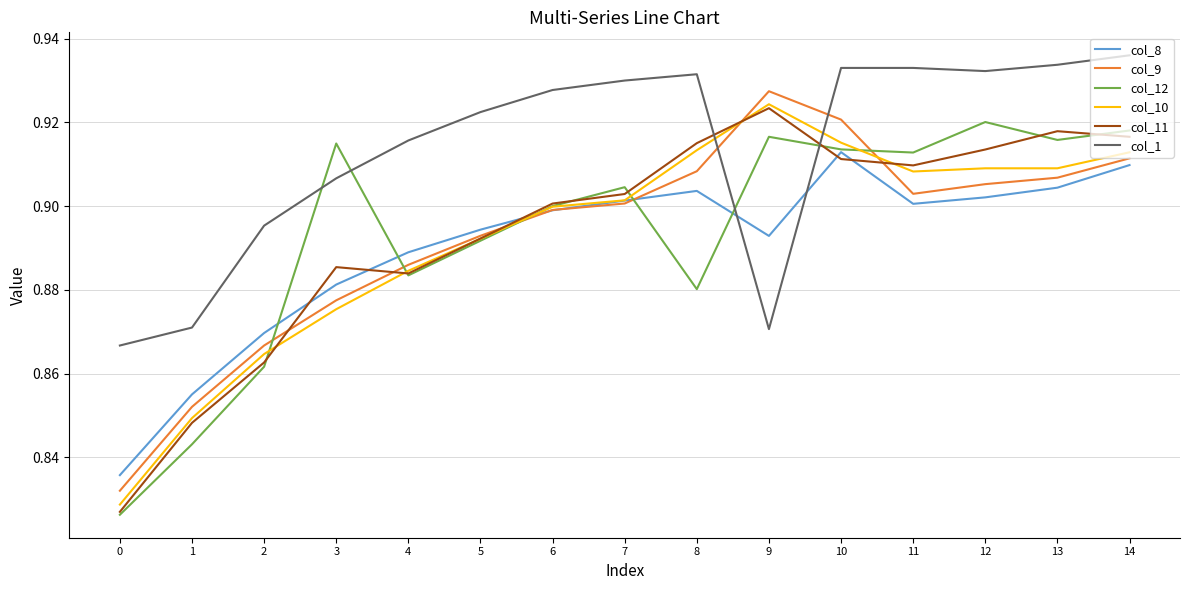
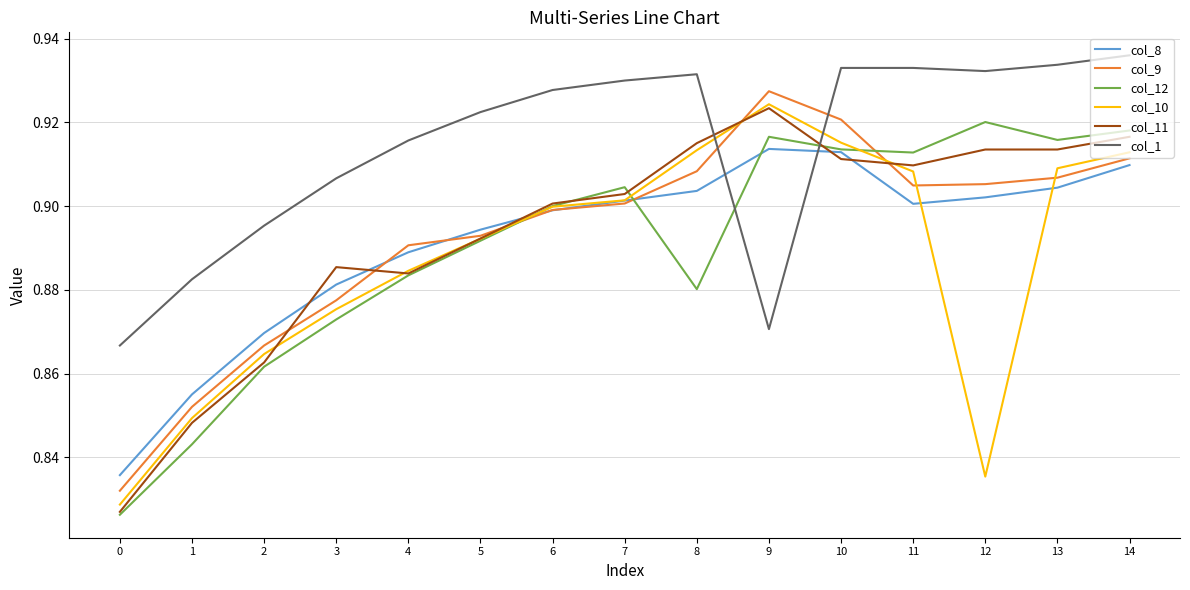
col_1, 1: 0.871 -> 0.883
col_12, 3: 0.915 -> 0.873
col_9, 4: 0.886 -> 0.891
col_8, 9: 0.893 -> 0.914
col_9, 11: 0.903 -> 0.905
col_10, 12: 0.909 -> 0.835
col_11, 13: 0.918 -> 0.914
